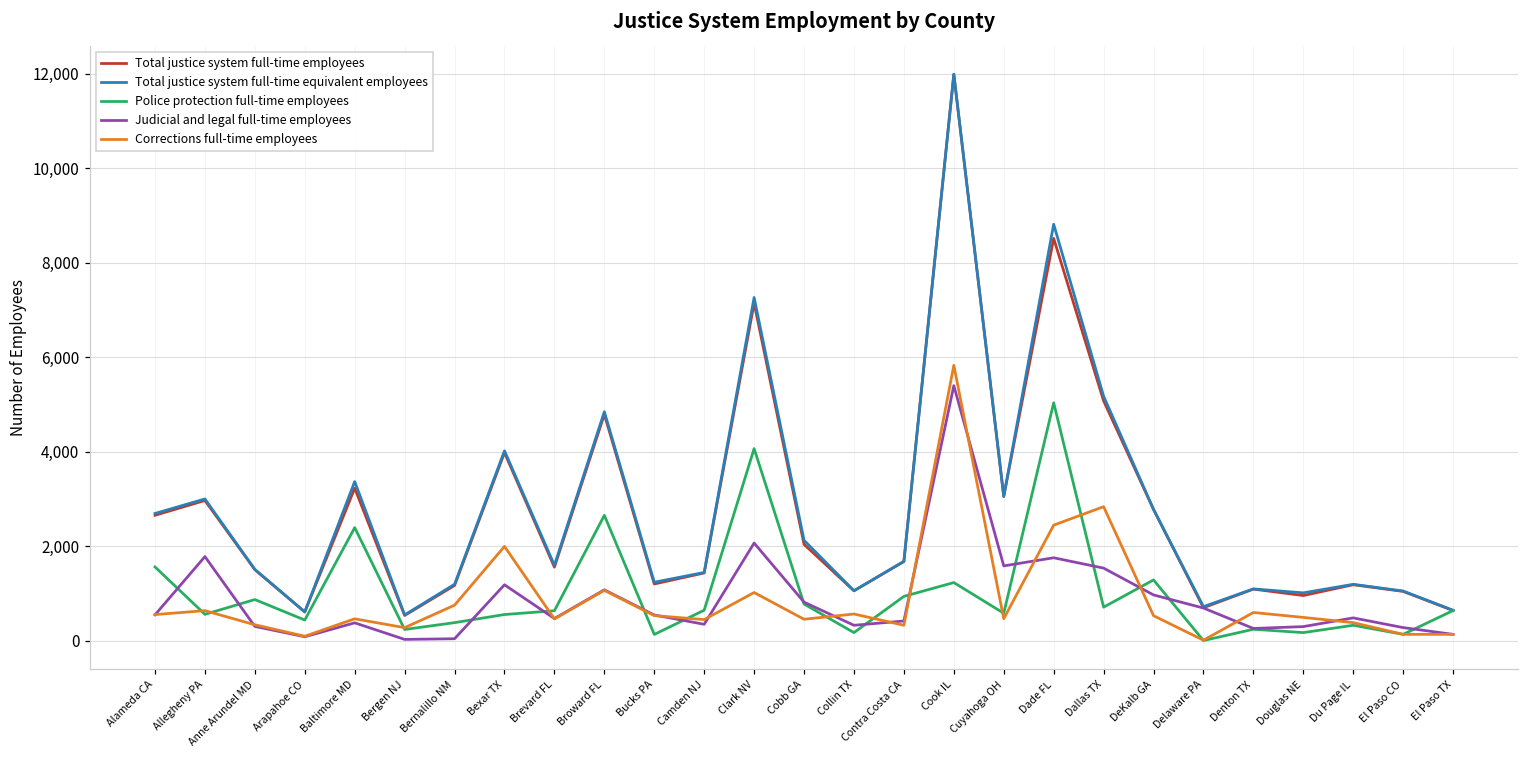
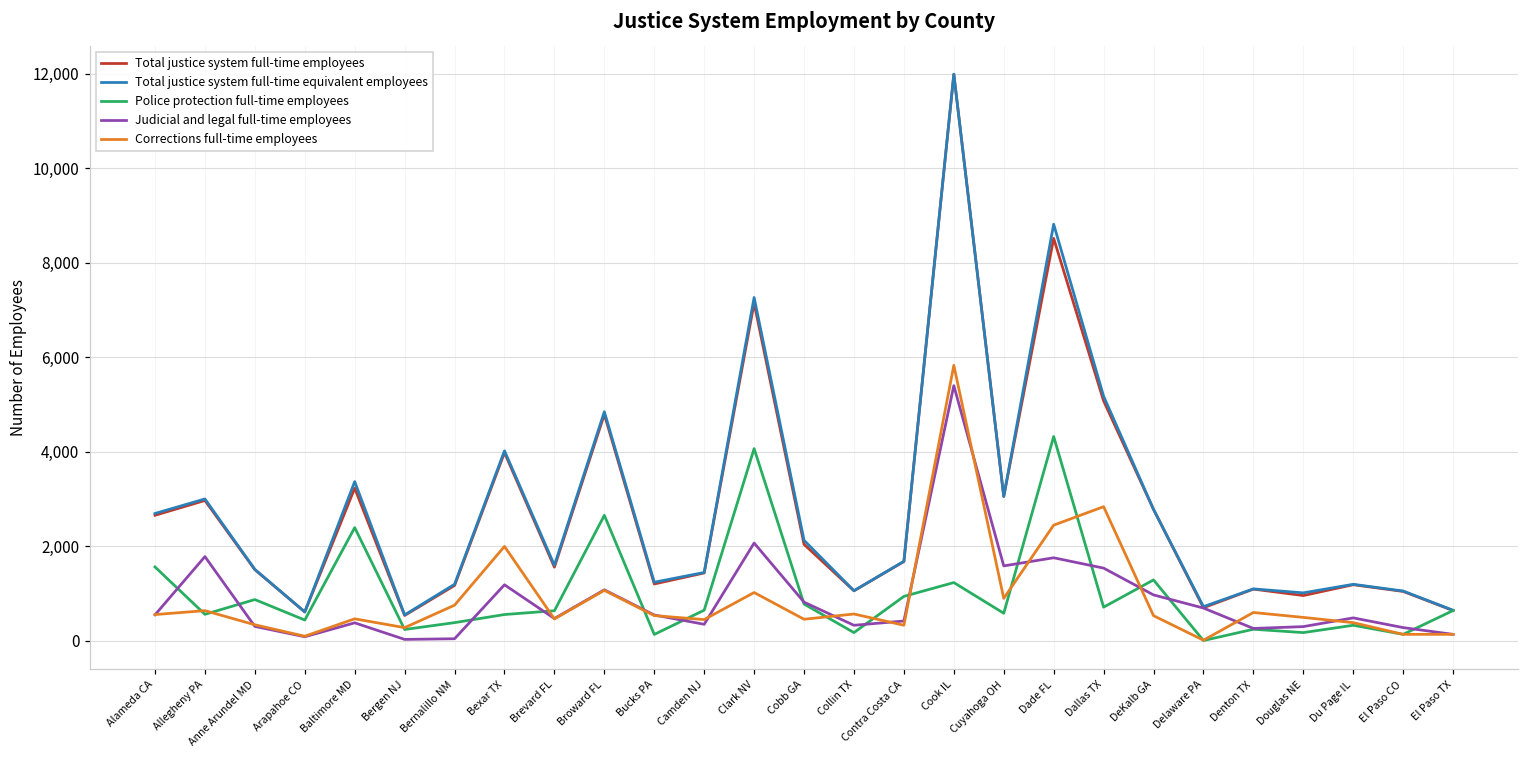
Corrections full-time employees, Cuyahoga OH: 500 -> 900
Police protection full-time employees, Dade FL: 5,000 -> 4,300
